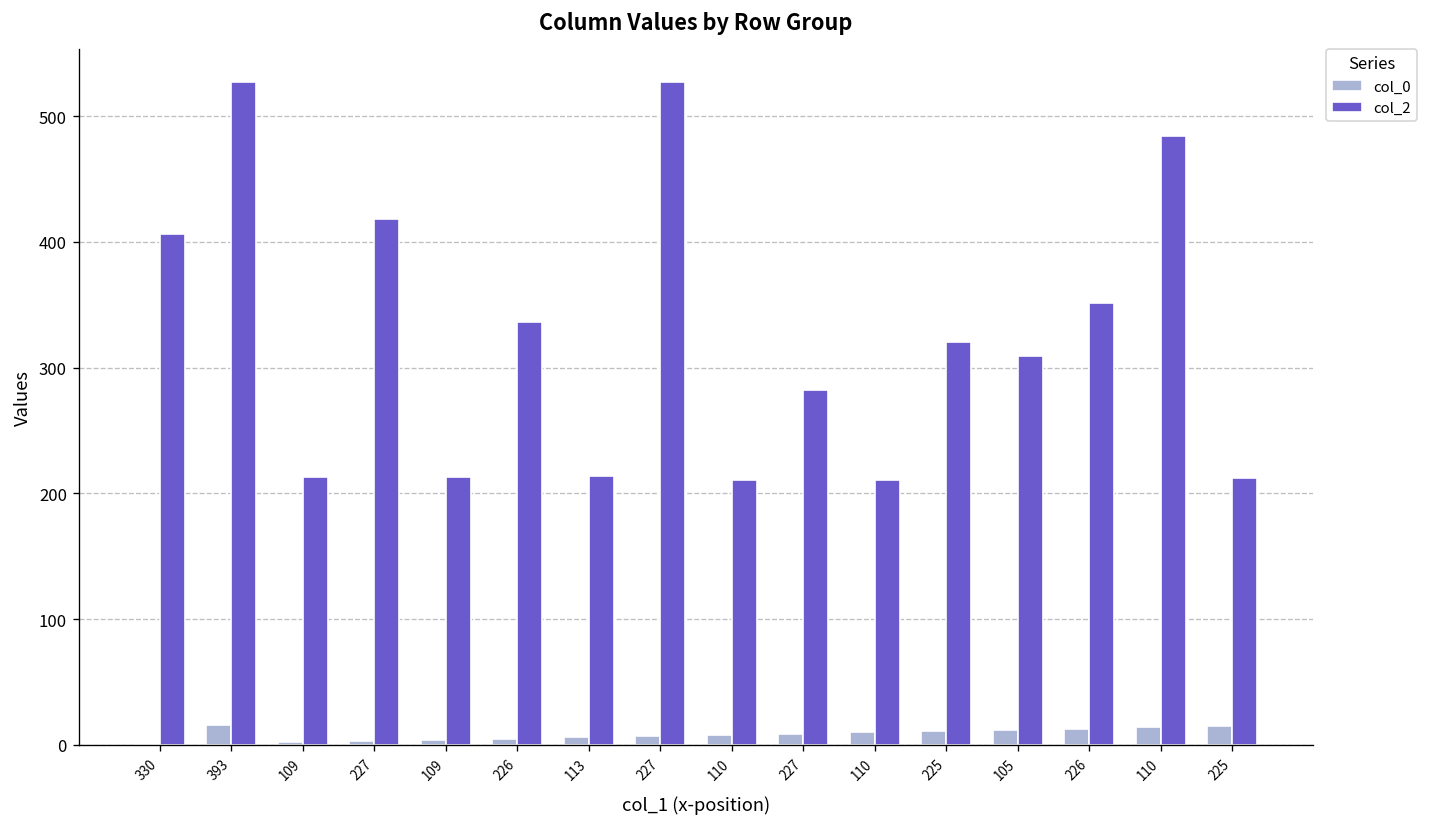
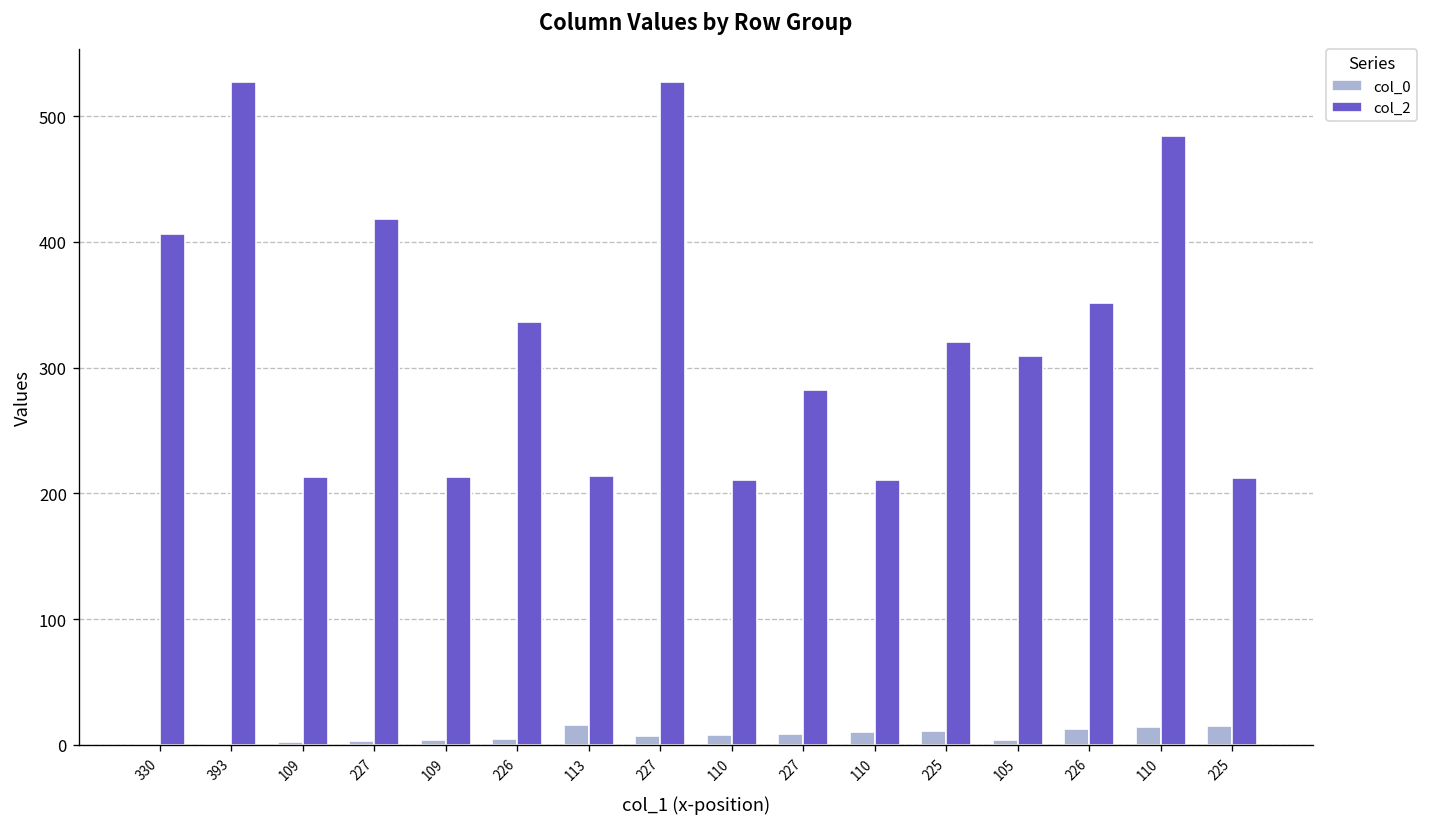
col_0, 393: 16 -> 1
col_0, 113: 6 -> 16
col_0, 105: 12 -> 4
